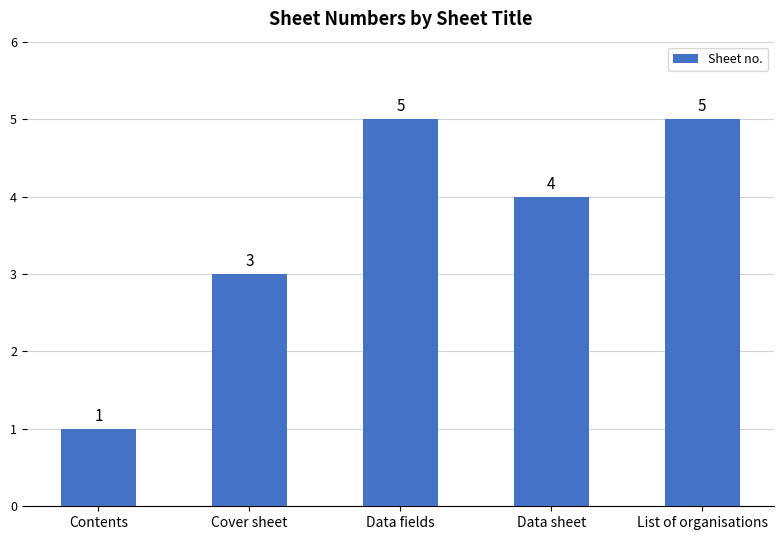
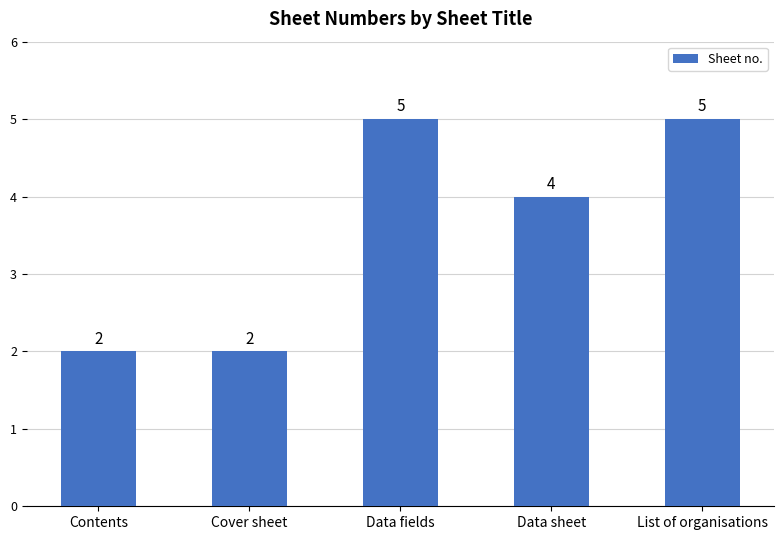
Contents: 1 -> 2
Cover sheet: 3 -> 2
